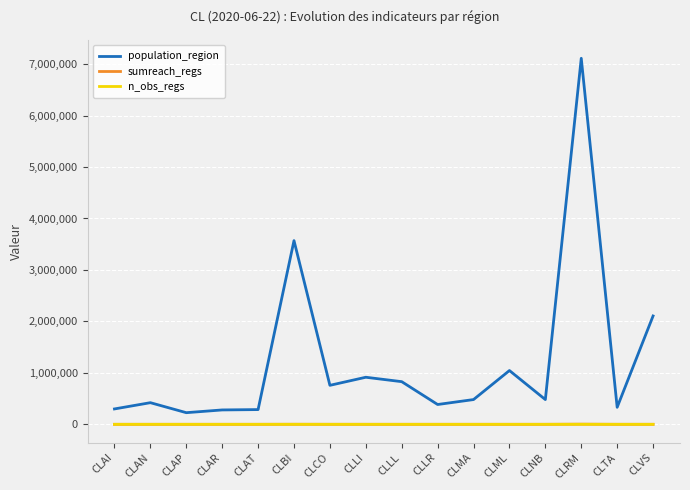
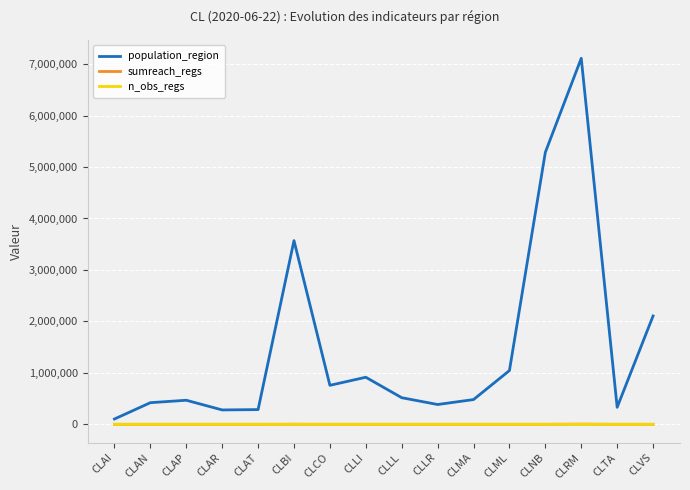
population_region, CLAI: 300,000 -> 100,000
population_region, CLAP: 200,000 -> 500,000
population_region, CLLL: 800,000 -> 500,000
population_region, CLNB: 500,000 -> 5,300,000
